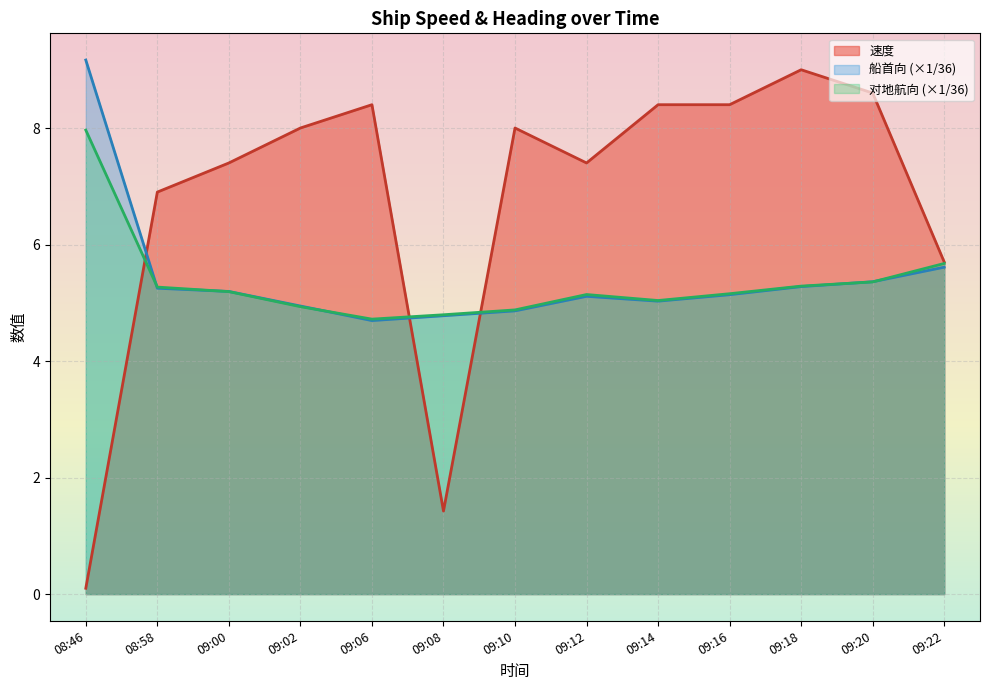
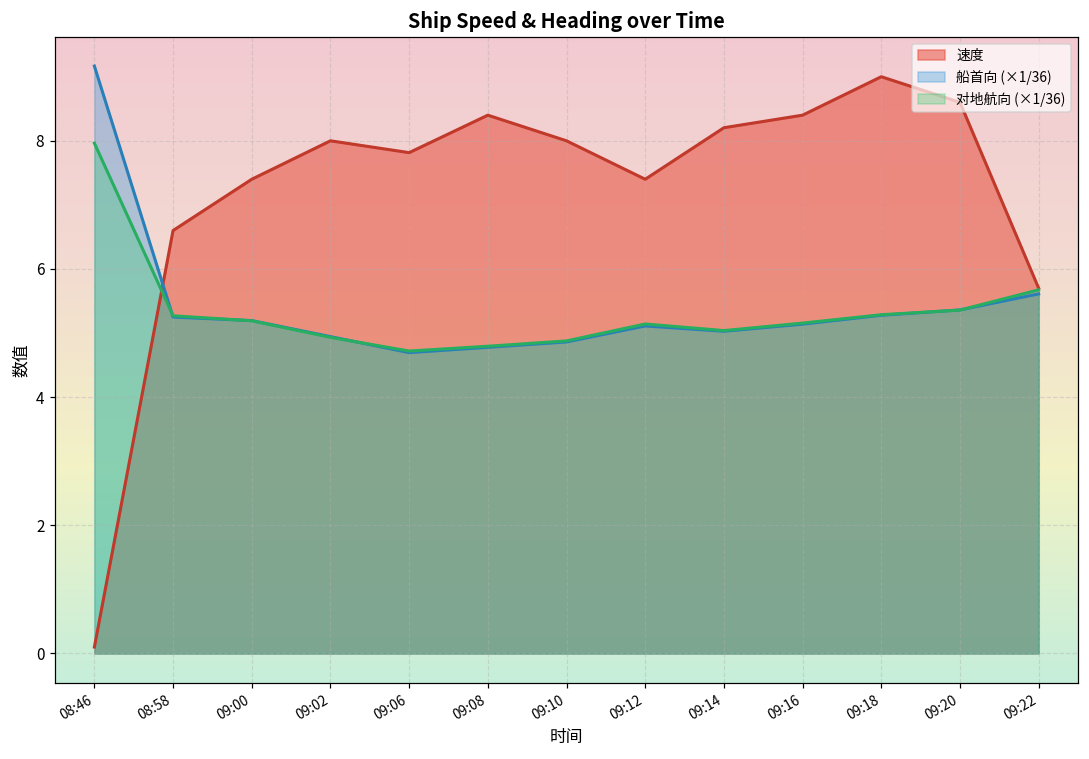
速度, 08:58: 6.9 -> 6.6
速度, 09:06: 8.4 -> 7.8
速度, 09:08: 1.4 -> 8.4
速度, 09:14: 8.4 -> 8.2
